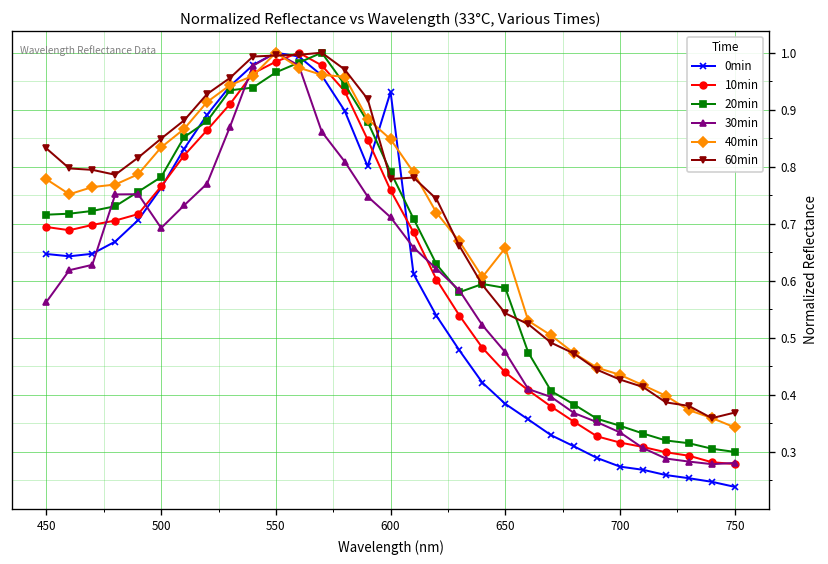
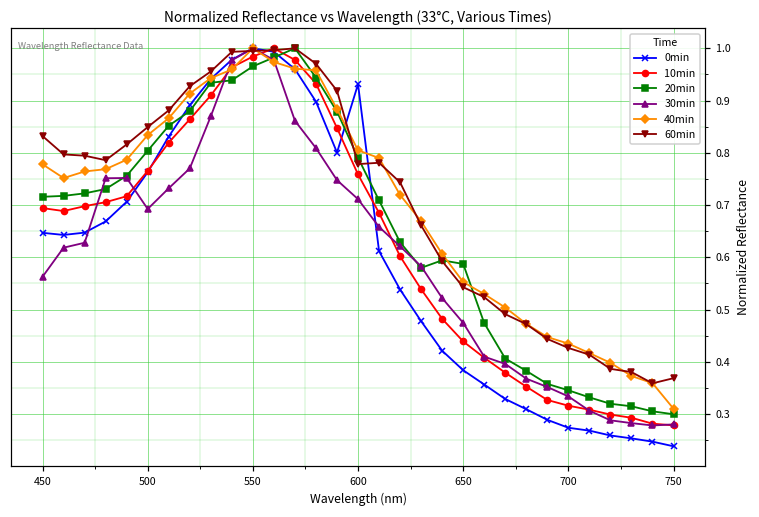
20min, 500: 0.78 -> 0.80
40min, 600: 0.85 -> 0.80
40min, 650: 0.66 -> 0.55
40min, 750: 0.34 -> 0.31
